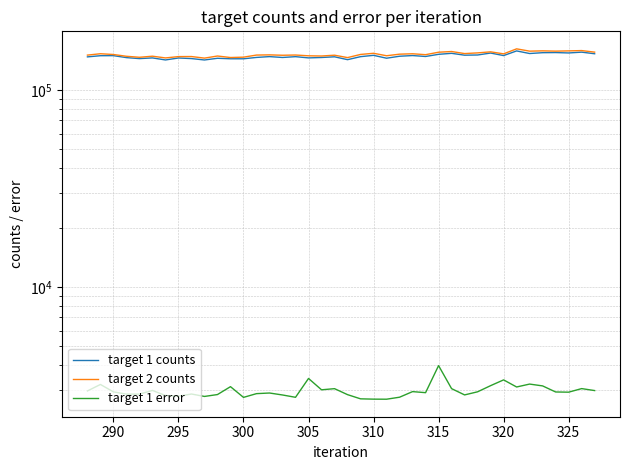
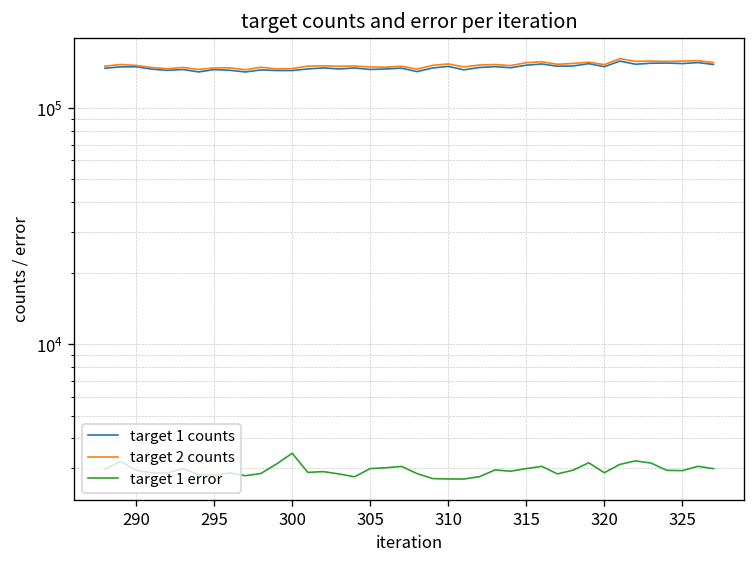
target 1 error, 300: 2800 -> 3500
target 1 error, 305: 3400 -> 3000
target 1 error, 315: 4000 -> 3000
target 1 error, 320: 3400 -> 2900
